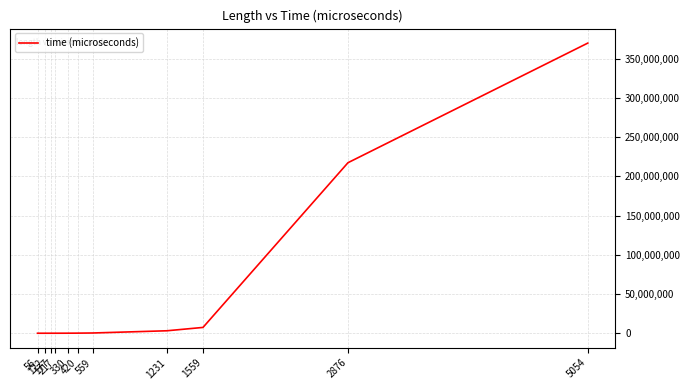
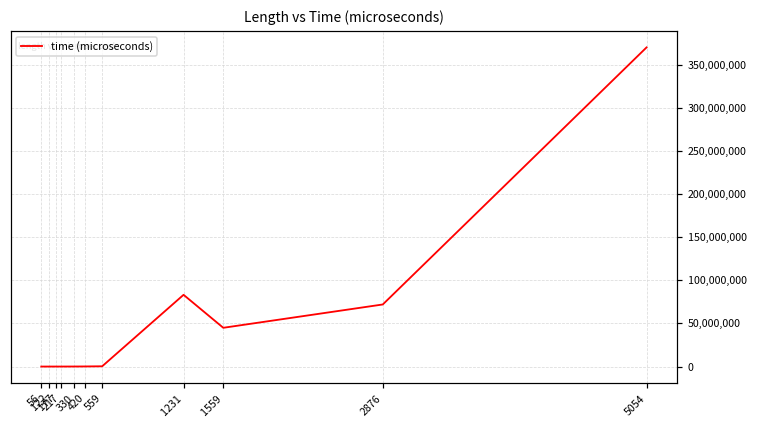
1231: 0 -> 80,000,000
1559: 10,000,000 -> 40,000,000
2876: 220,000,000 -> 70,000,000
